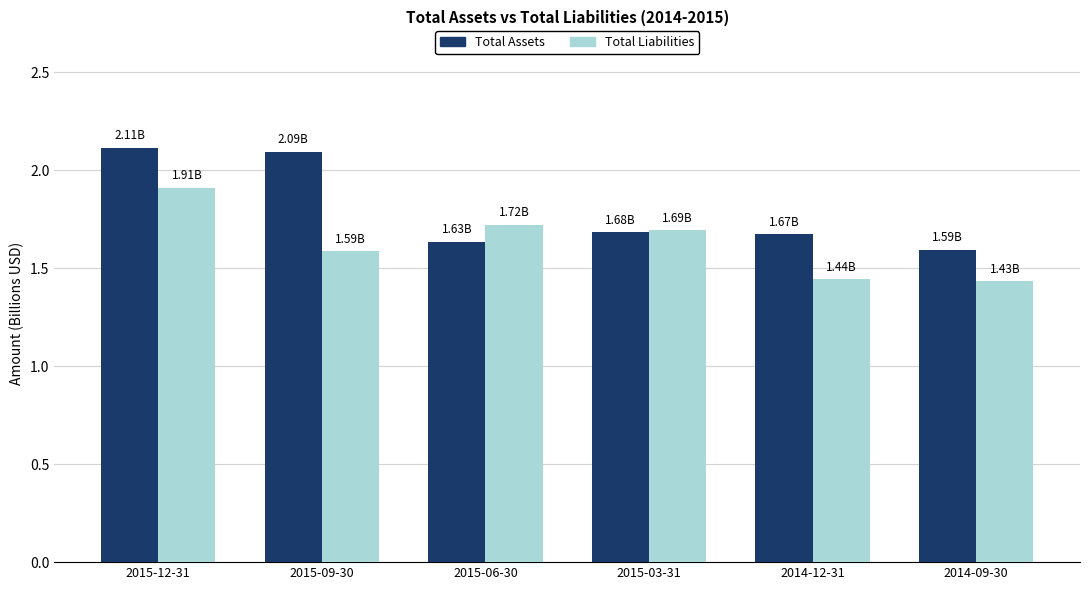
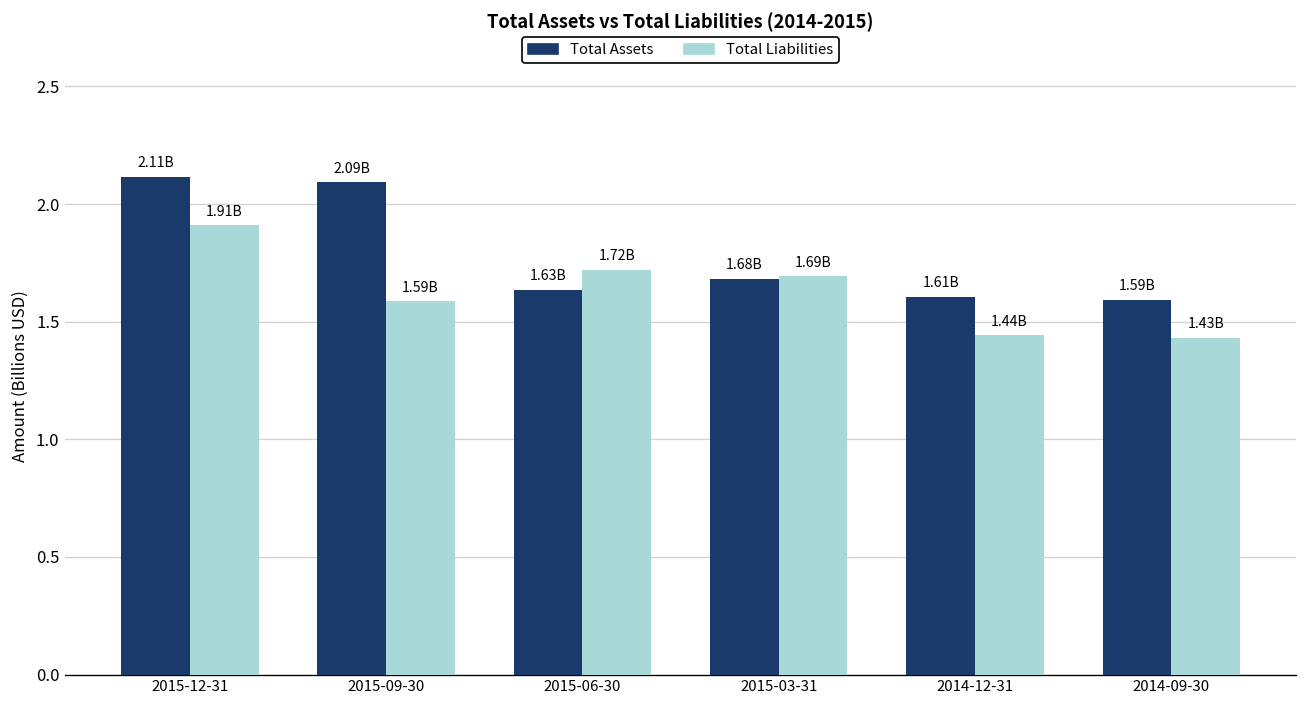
Total Assets, 2014-12-31: 1.67B -> 1.61B
